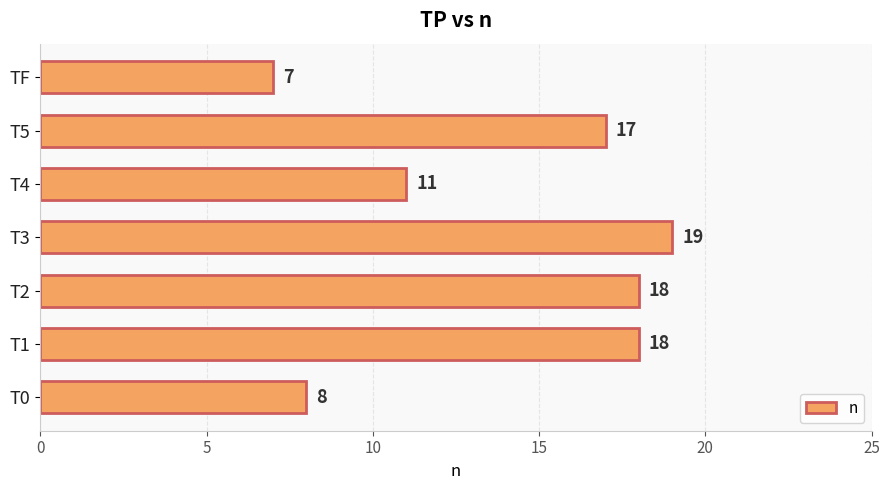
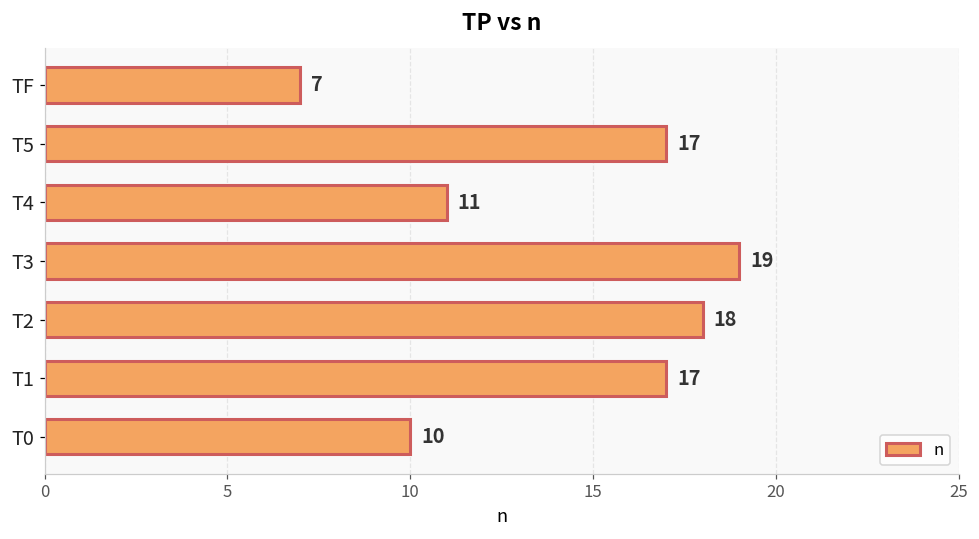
T1: 18 -> 17
T0: 8 -> 10
